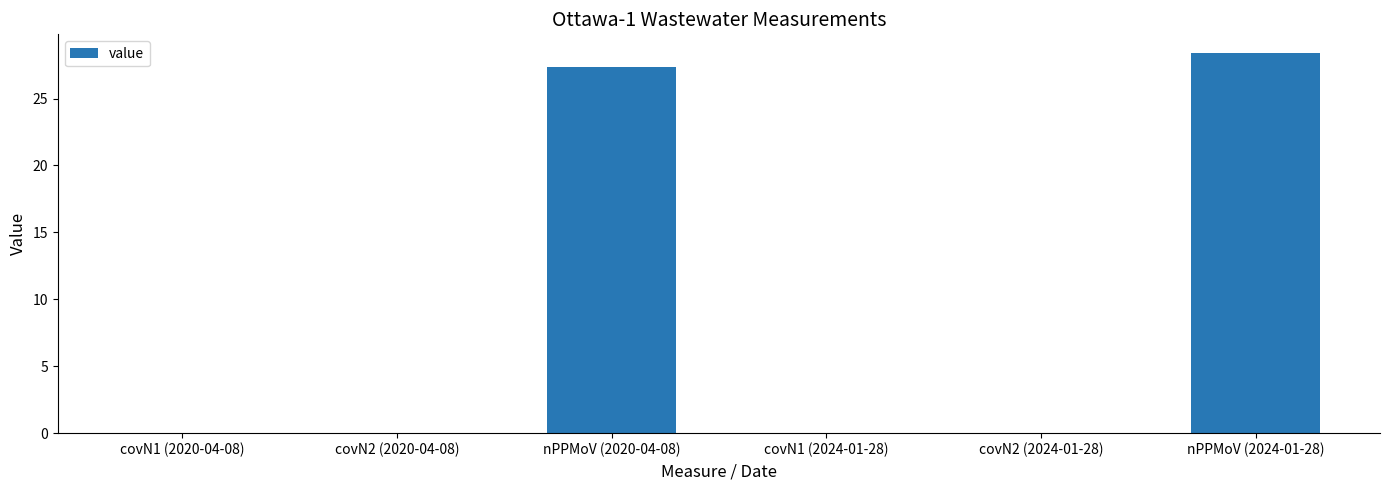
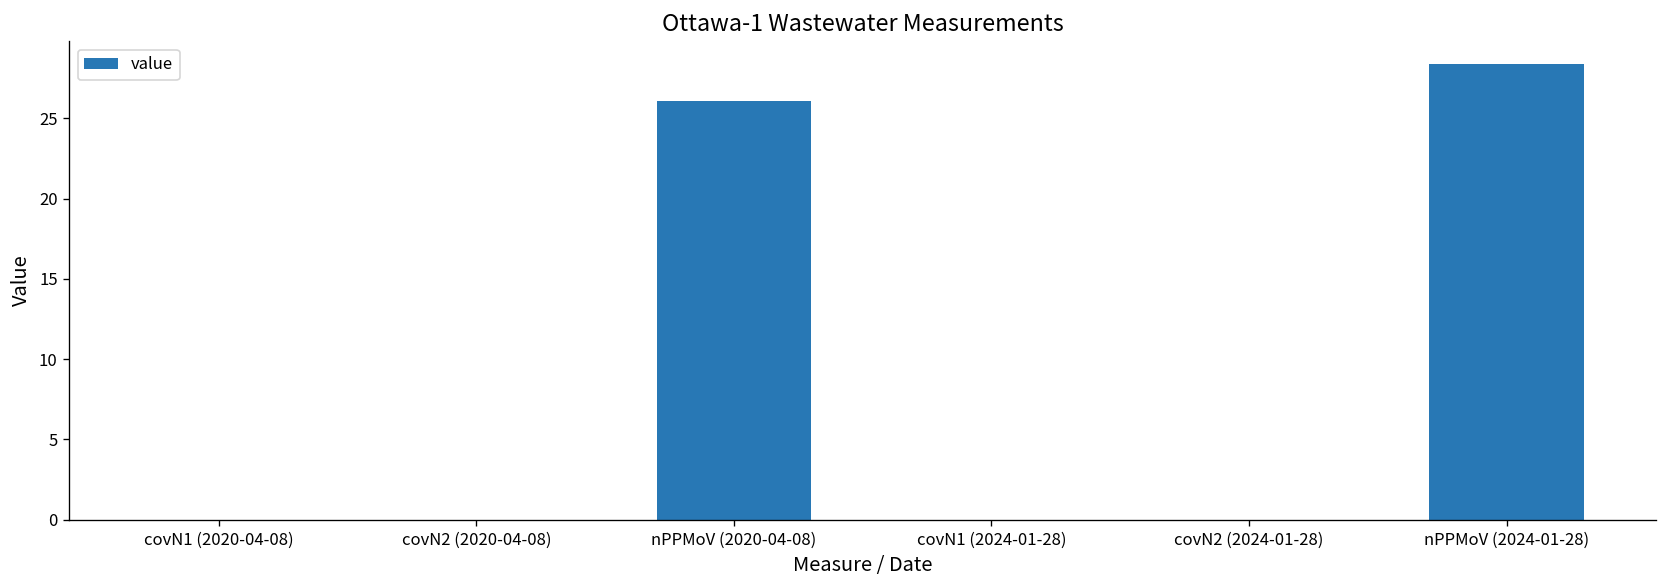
nPPMoV (2020-04-08): 27.4 -> 26.1
